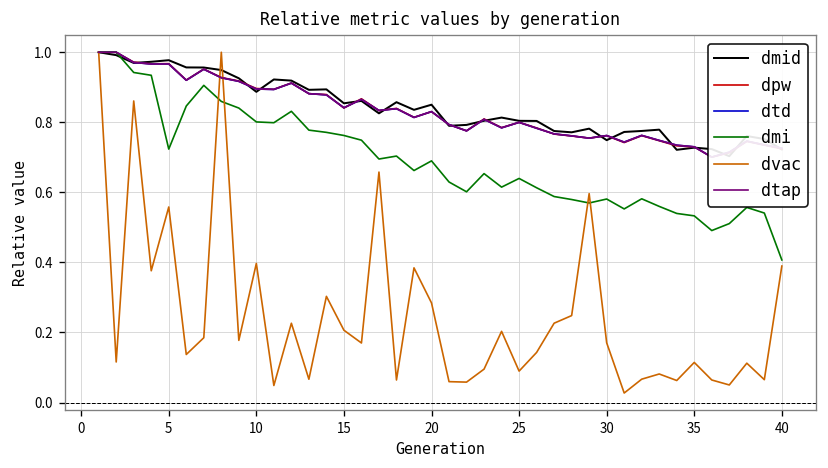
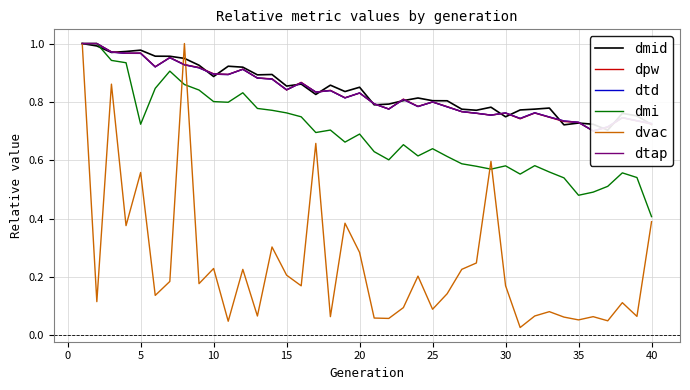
dvac, 10: 0.40 -> 0.23
dmi, 35: 0.53 -> 0.48
dvac, 35: 0.11 -> 0.05
